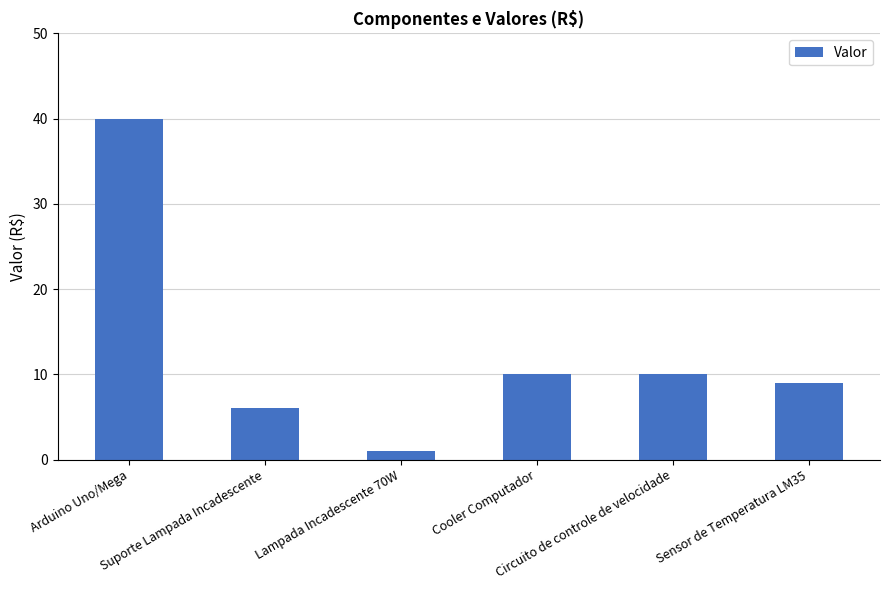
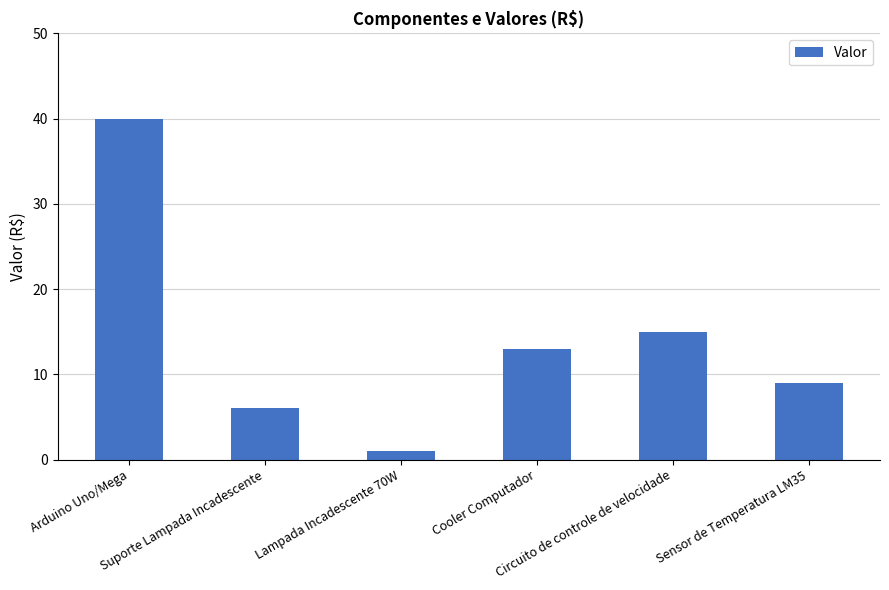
Cooler Computador: 10 -> 13
Circuito de controle de velocidade: 10 -> 15
